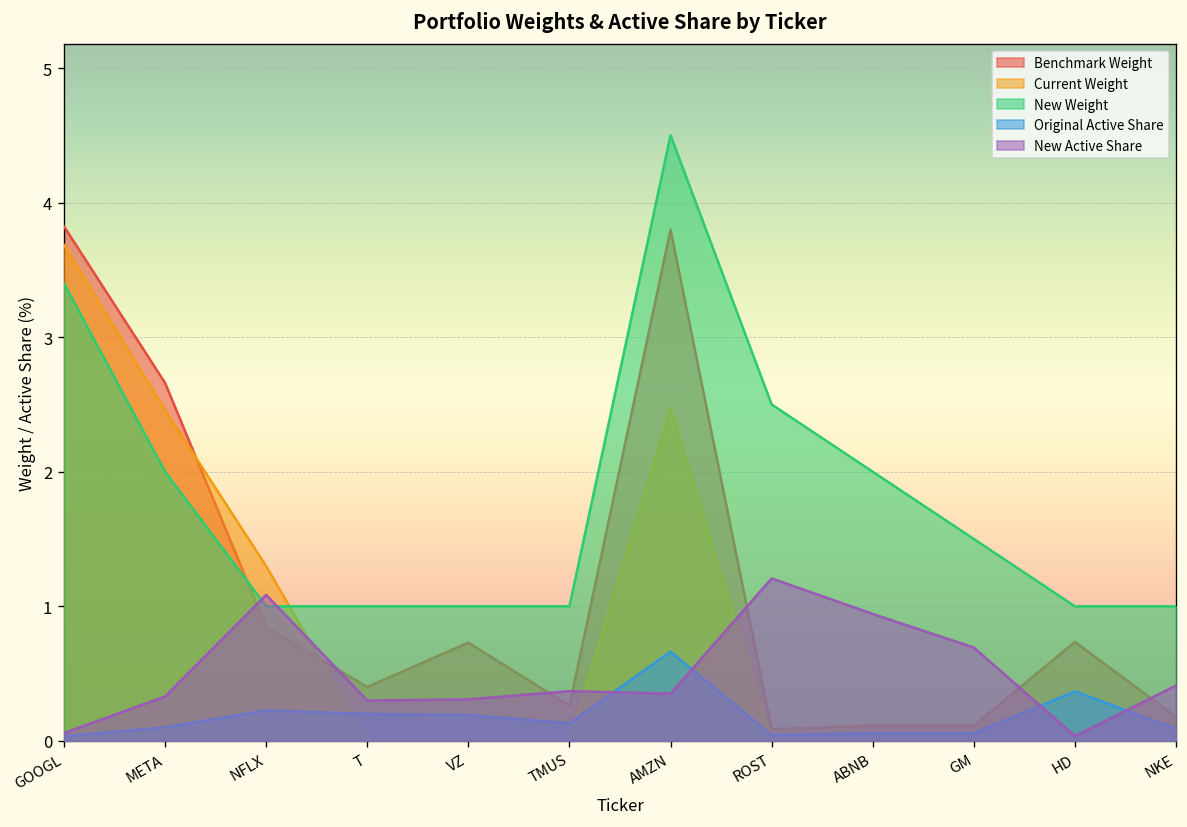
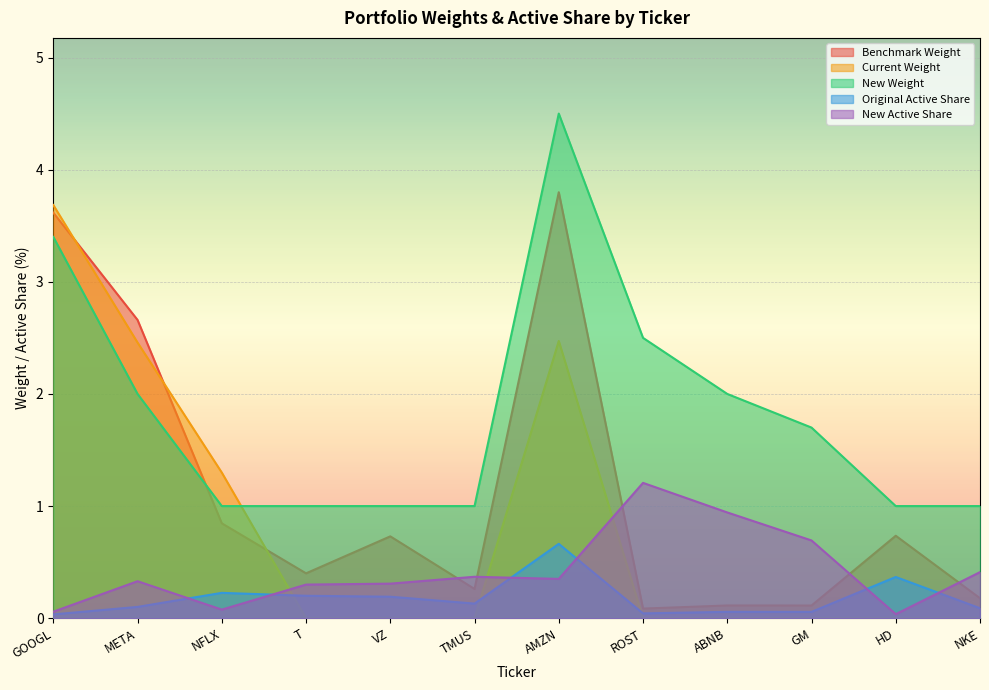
Benchmark Weight, GOOGL: 3.82 -> 3.62
New Active Share, NFLX: 1.08 -> 0.08
New Weight, GM: 1.5 -> 1.7
